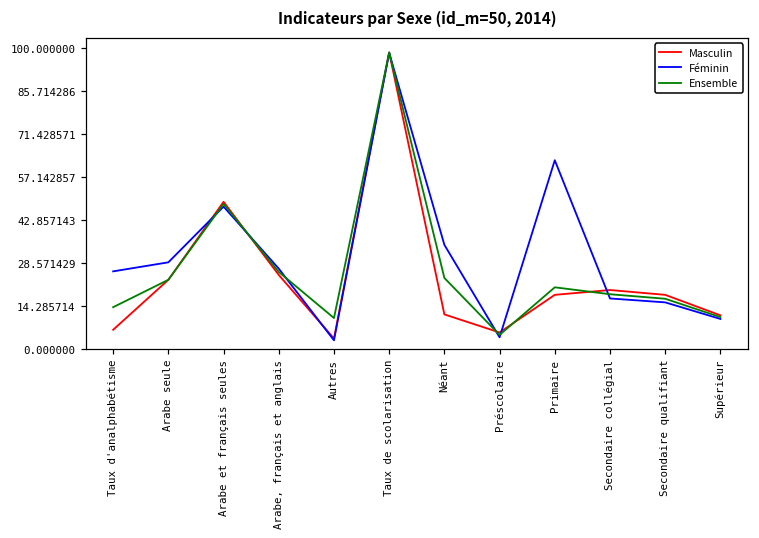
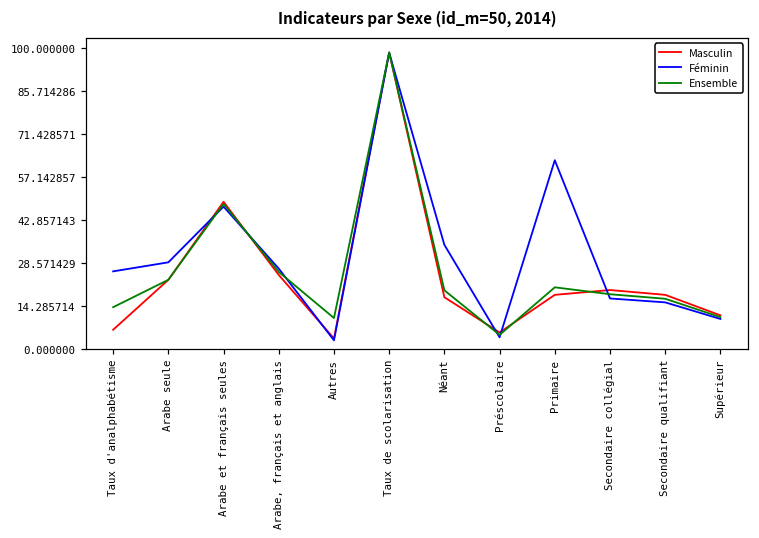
Masculin, Néant: 12 -> 17
Ensemble, Néant: 24 -> 20
